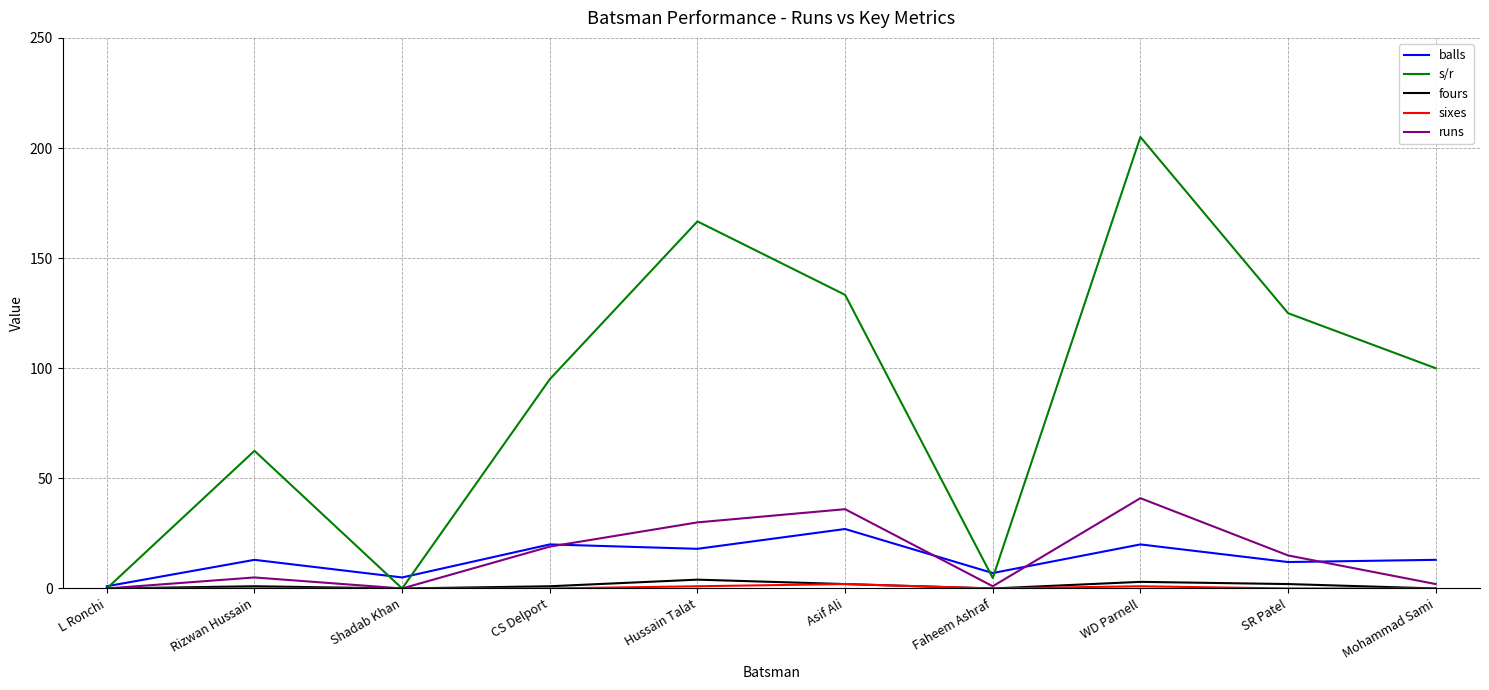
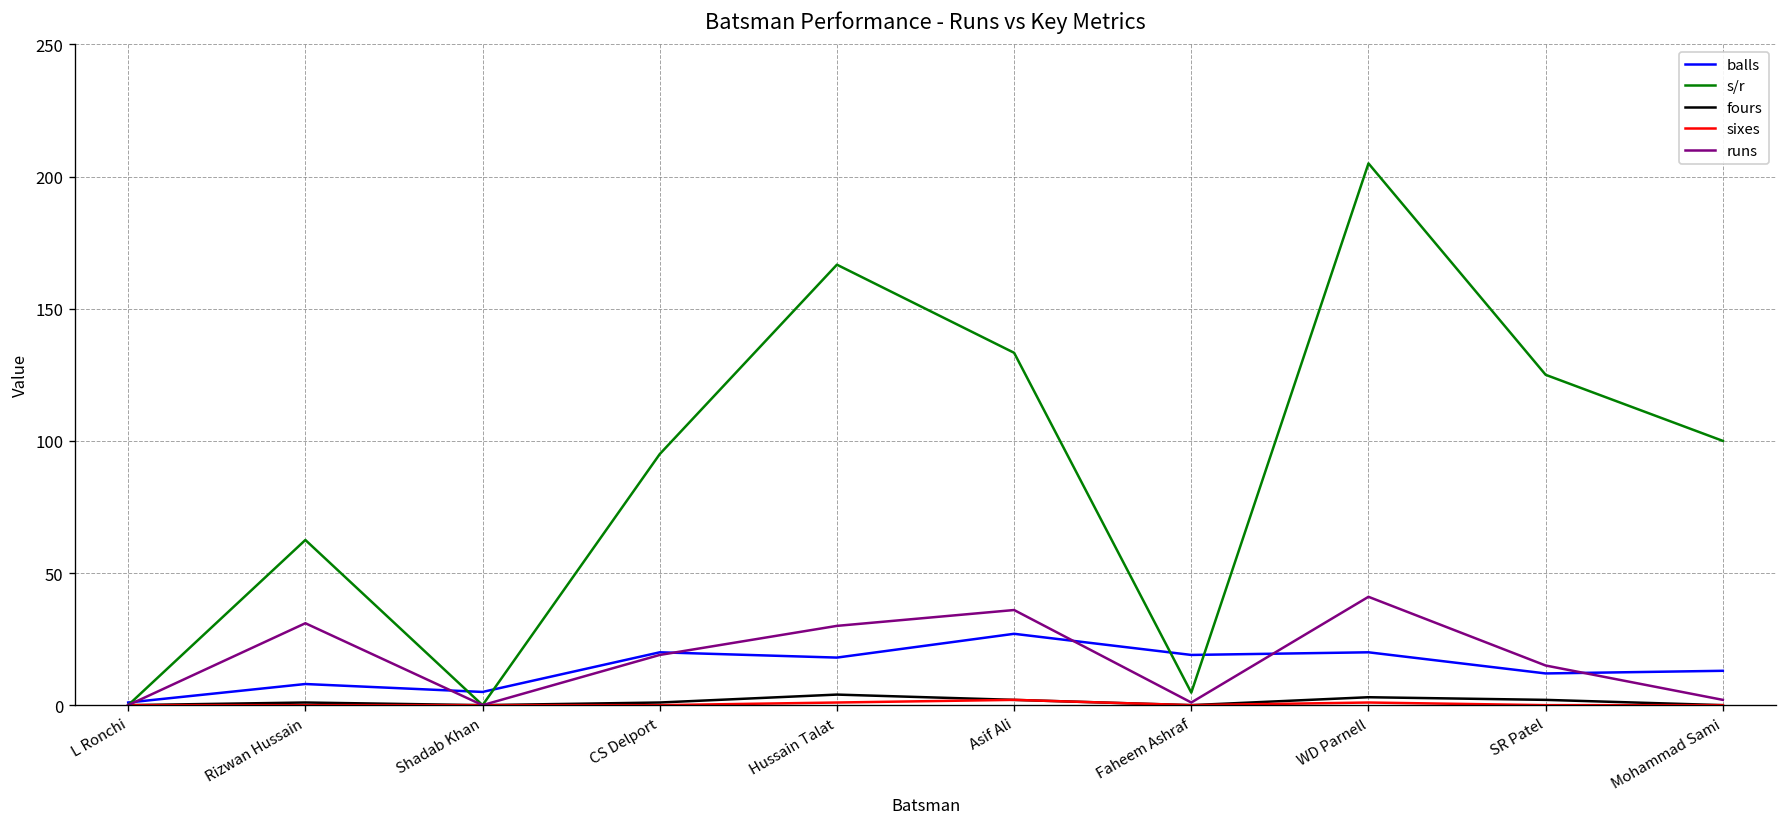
balls, Rizwan Hussain: 13 -> 8
runs, Rizwan Hussain: 5 -> 31
balls, Faheem Ashraf: 7 -> 19
